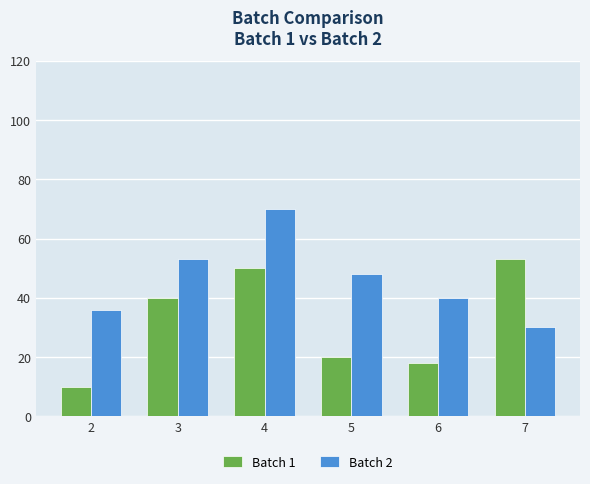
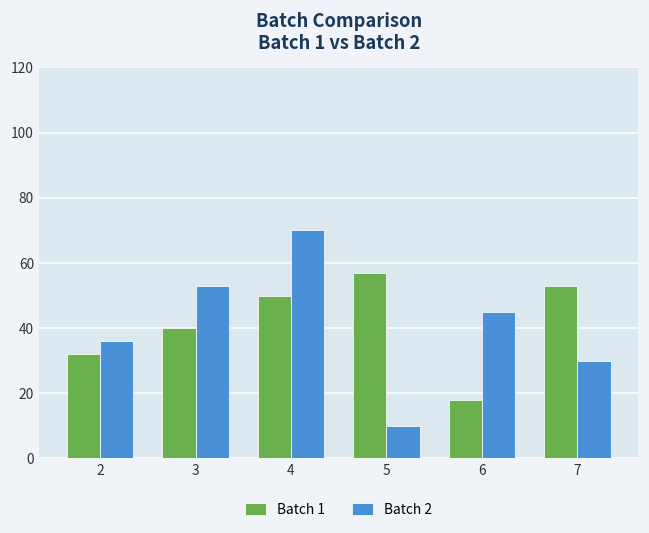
Batch 1, 2: 10 -> 32
Batch 1, 5: 20 -> 57
Batch 2, 5: 48 -> 10
Batch 2, 6: 40 -> 45
